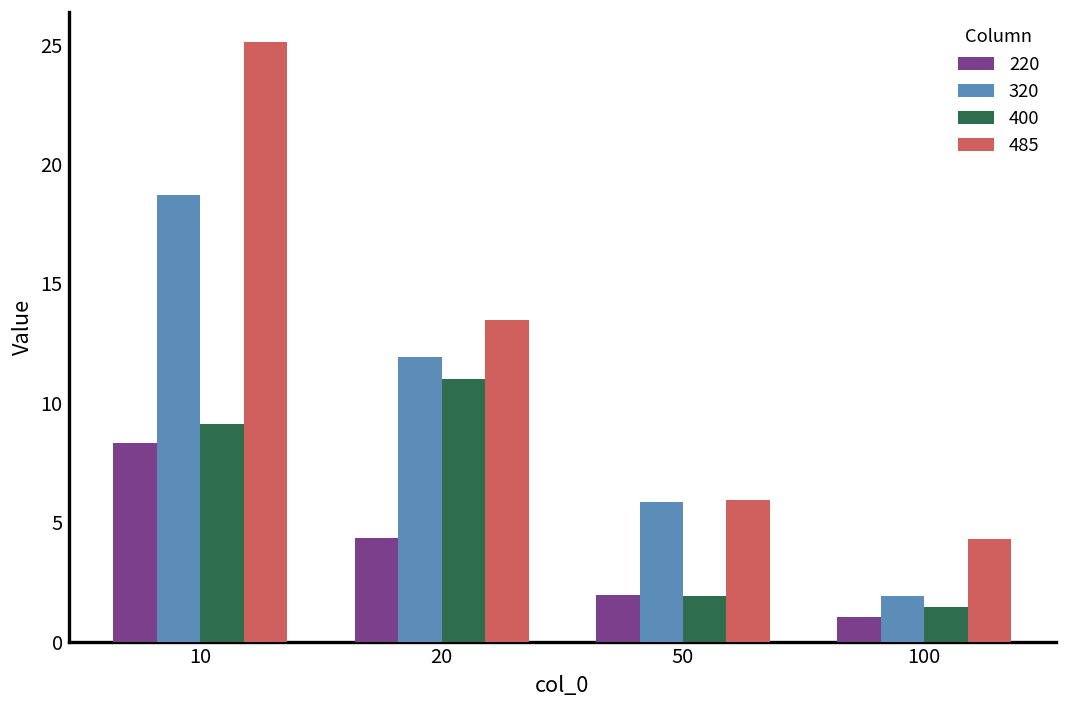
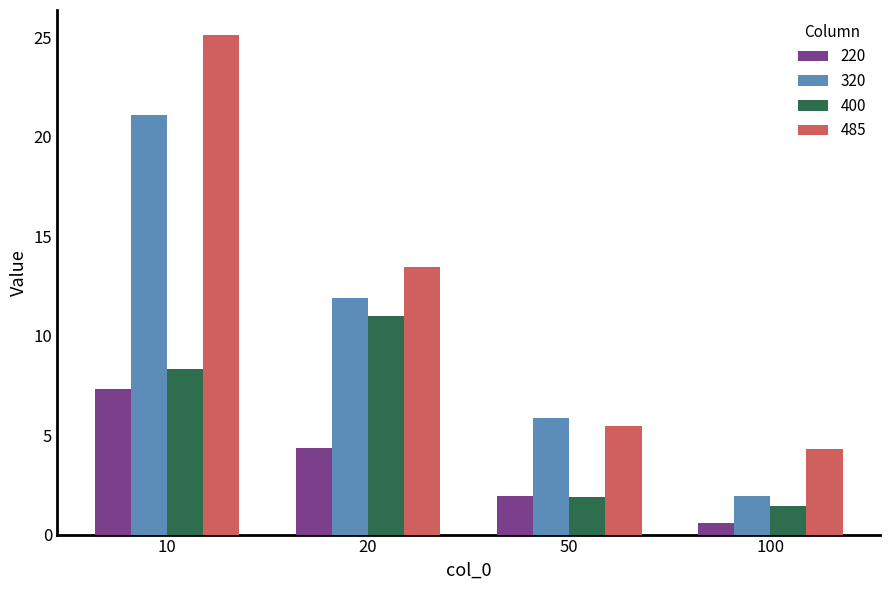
220, 10: 8.3 -> 7.3
320, 10: 18.7 -> 21.1
400, 10: 9.1 -> 8.3
485, 50: 5.9 -> 5.5
220, 100: 1.0 -> 0.6
